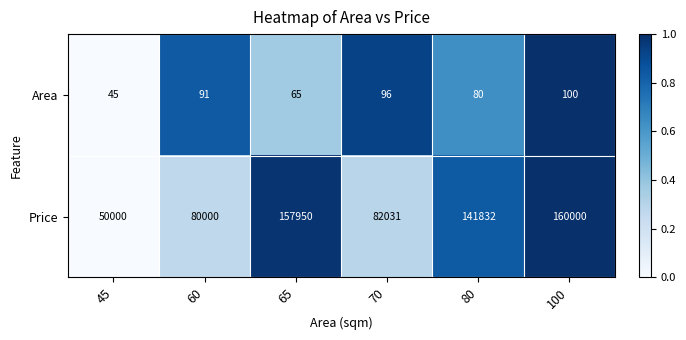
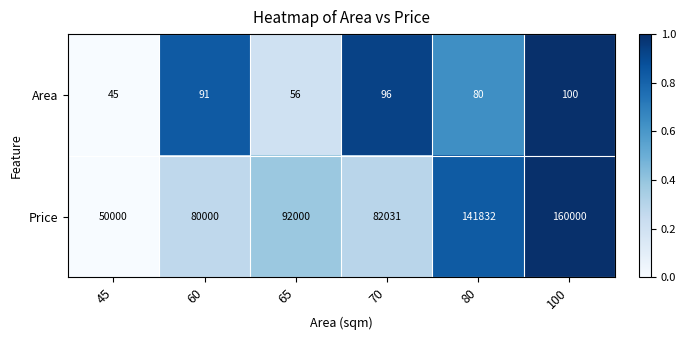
Area, 65: 65 -> 56
Price, 65: 157950 -> 92000
